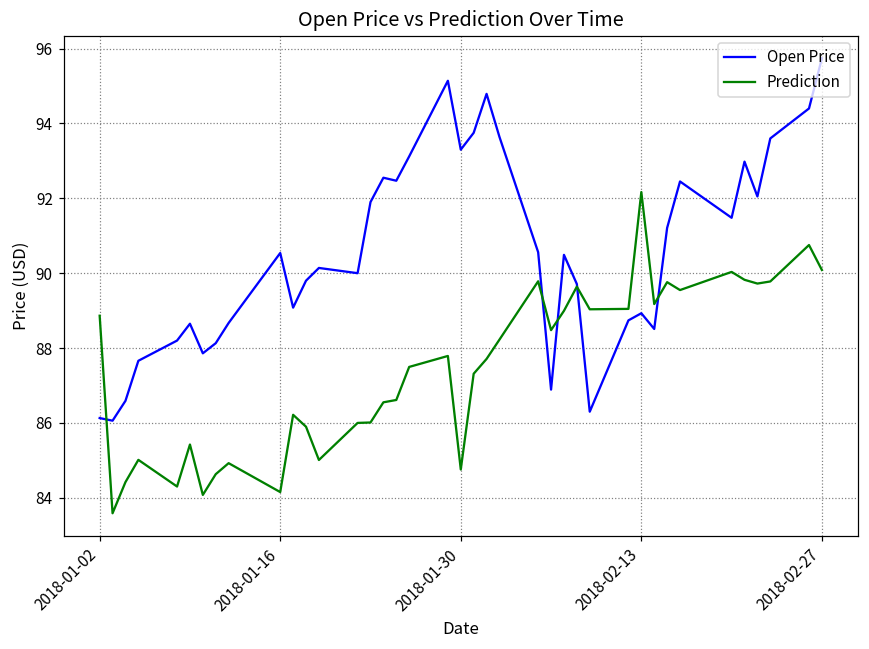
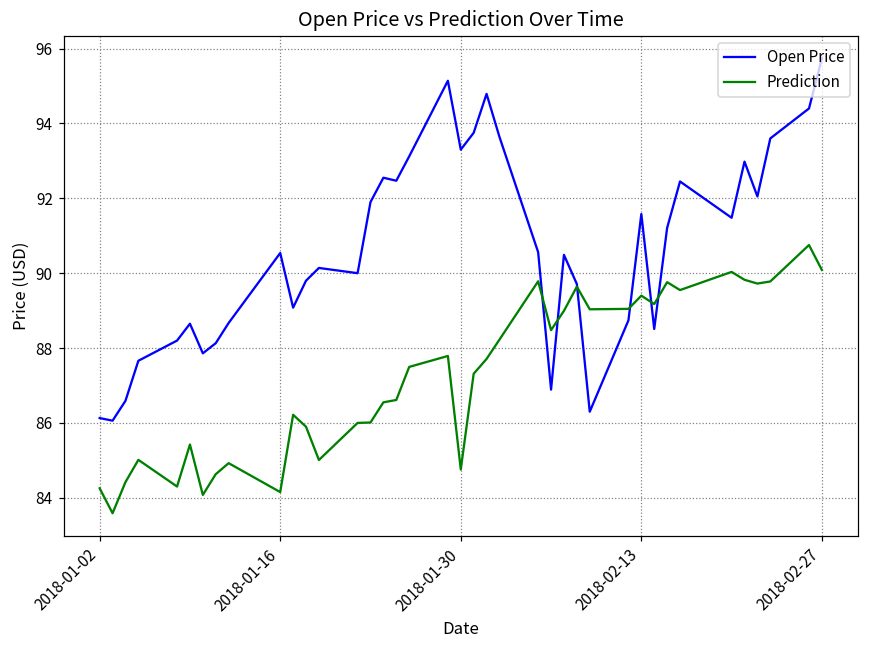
Prediction, 2018-01-02: 88.9 -> 84.3
Open Price, 2018-02-13: 88.9 -> 91.6
Prediction, 2018-02-13: 92.2 -> 89.4
